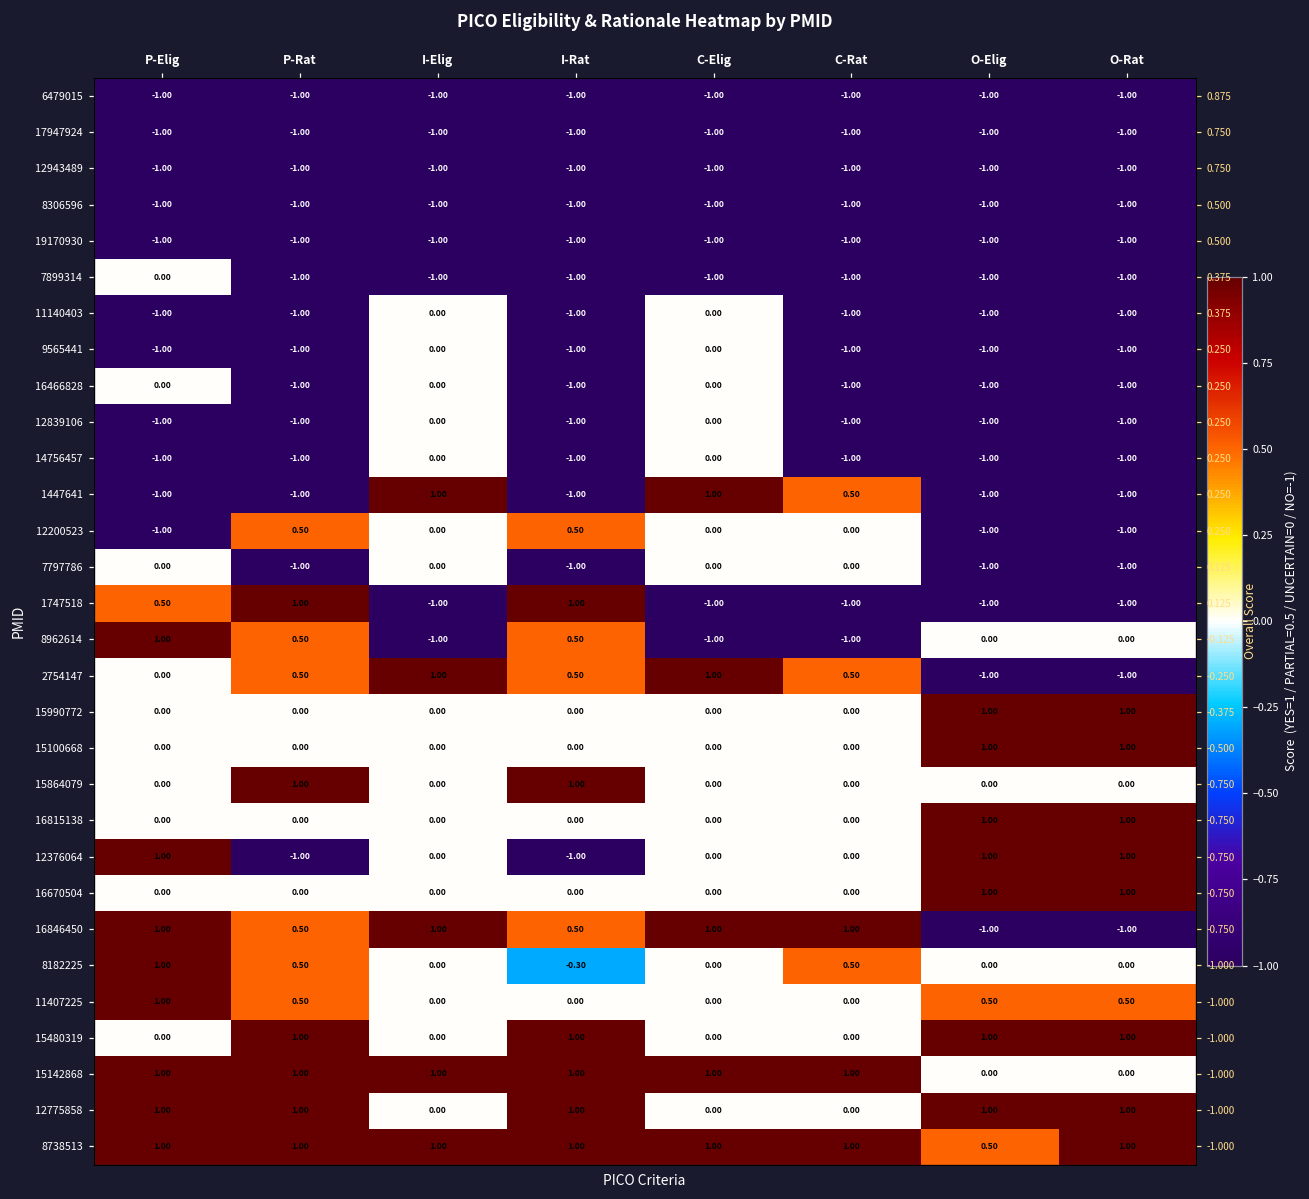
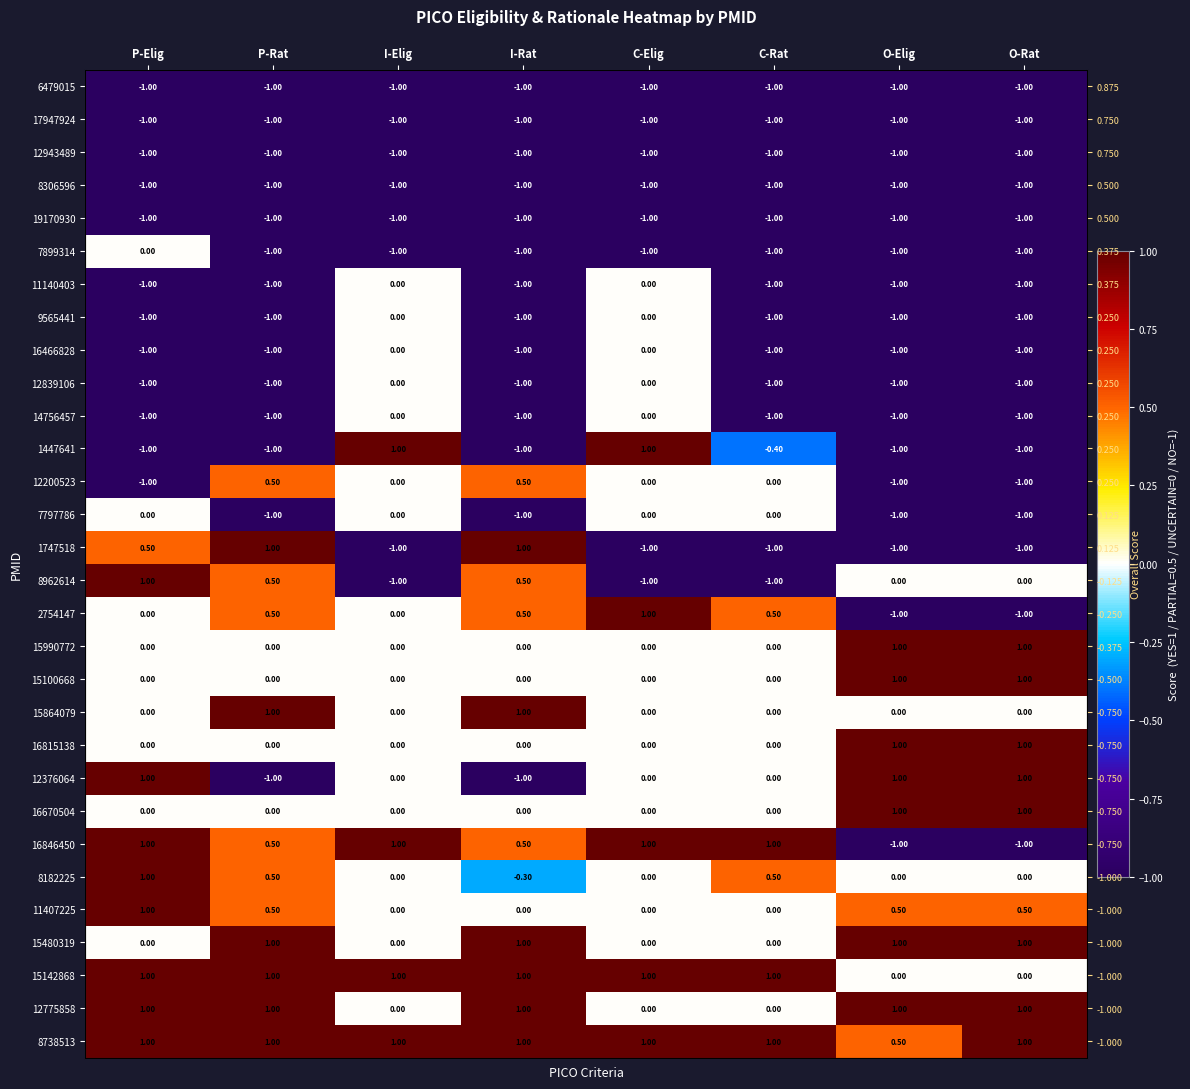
16466828, P-Elig: 0.00 -> -1.00
1447641, C-Rat: 0.50 -> -0.40
2754147, I-Elig: 1.00 -> 0.00
